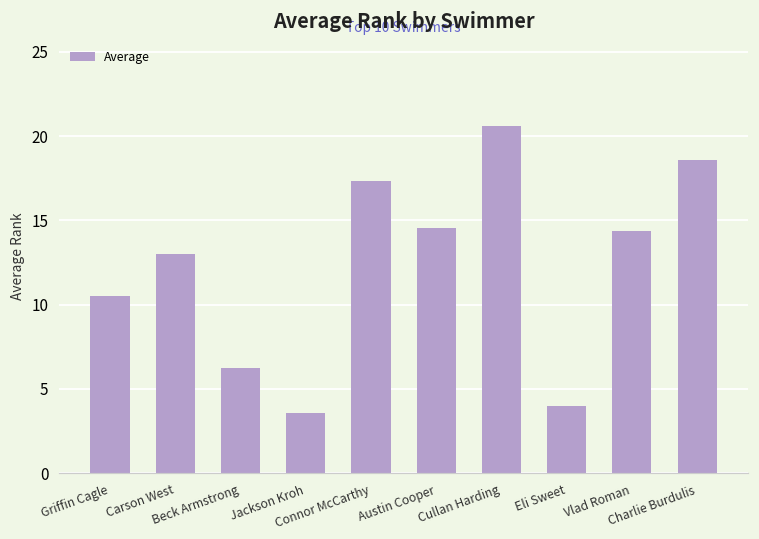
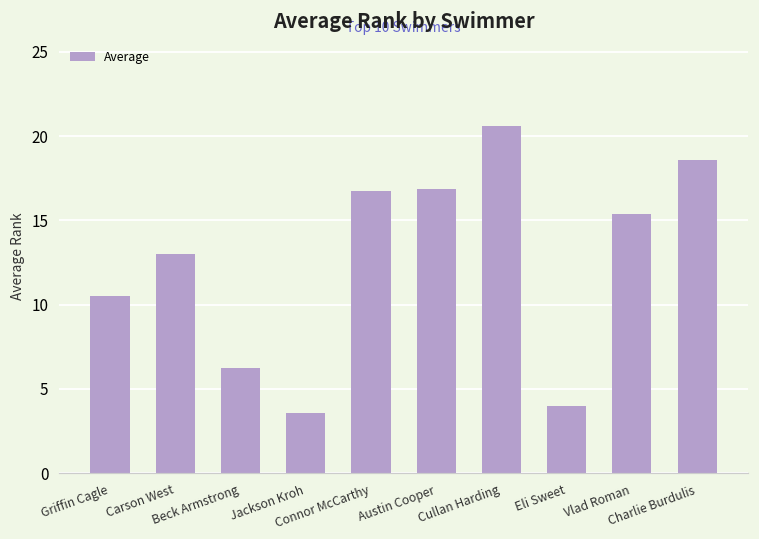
Connor McCarthy: 17.4 -> 16.7
Austin Cooper: 14.6 -> 16.9
Vlad Roman: 14.3 -> 15.4
